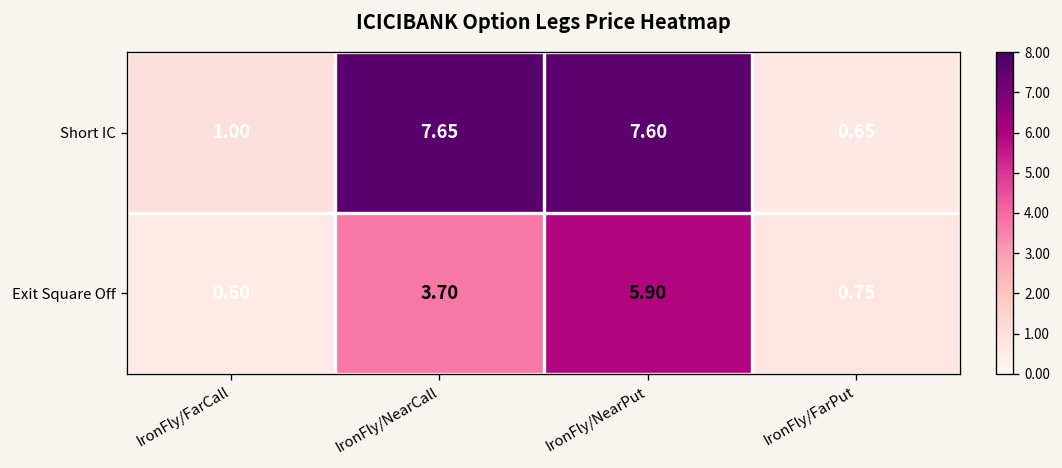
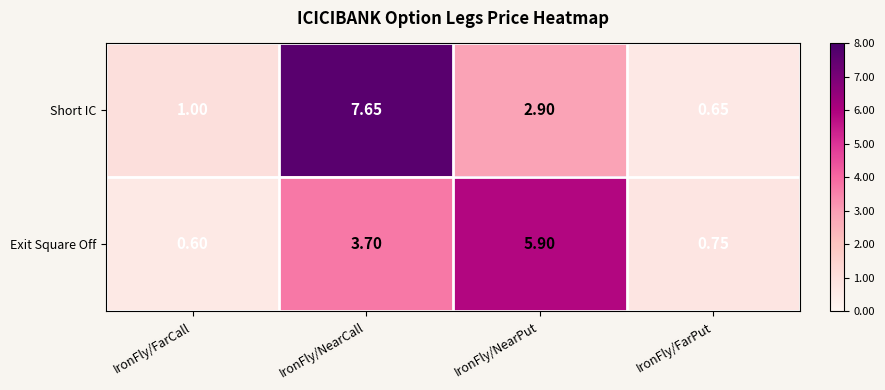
Short IC, IronFly/NearPut: 7.60 -> 2.90
